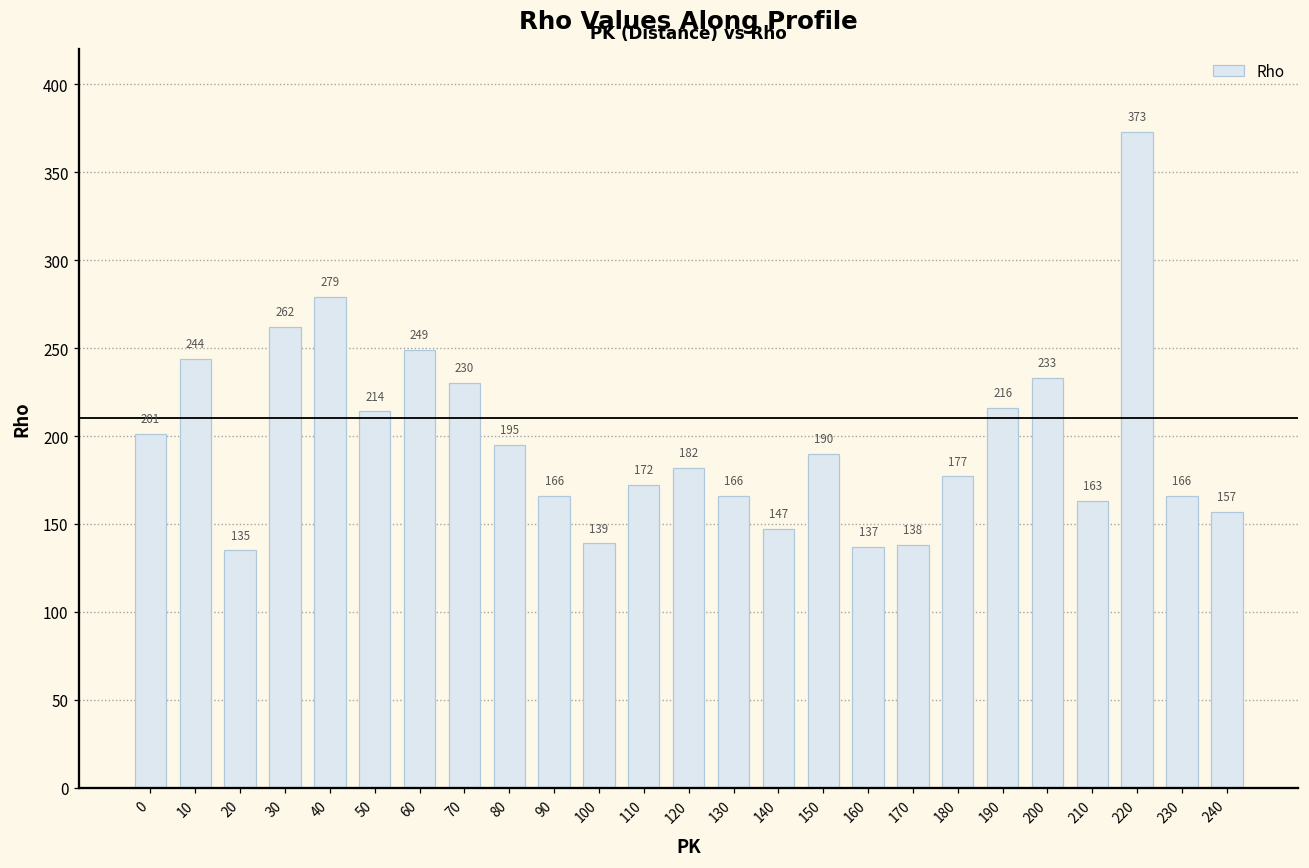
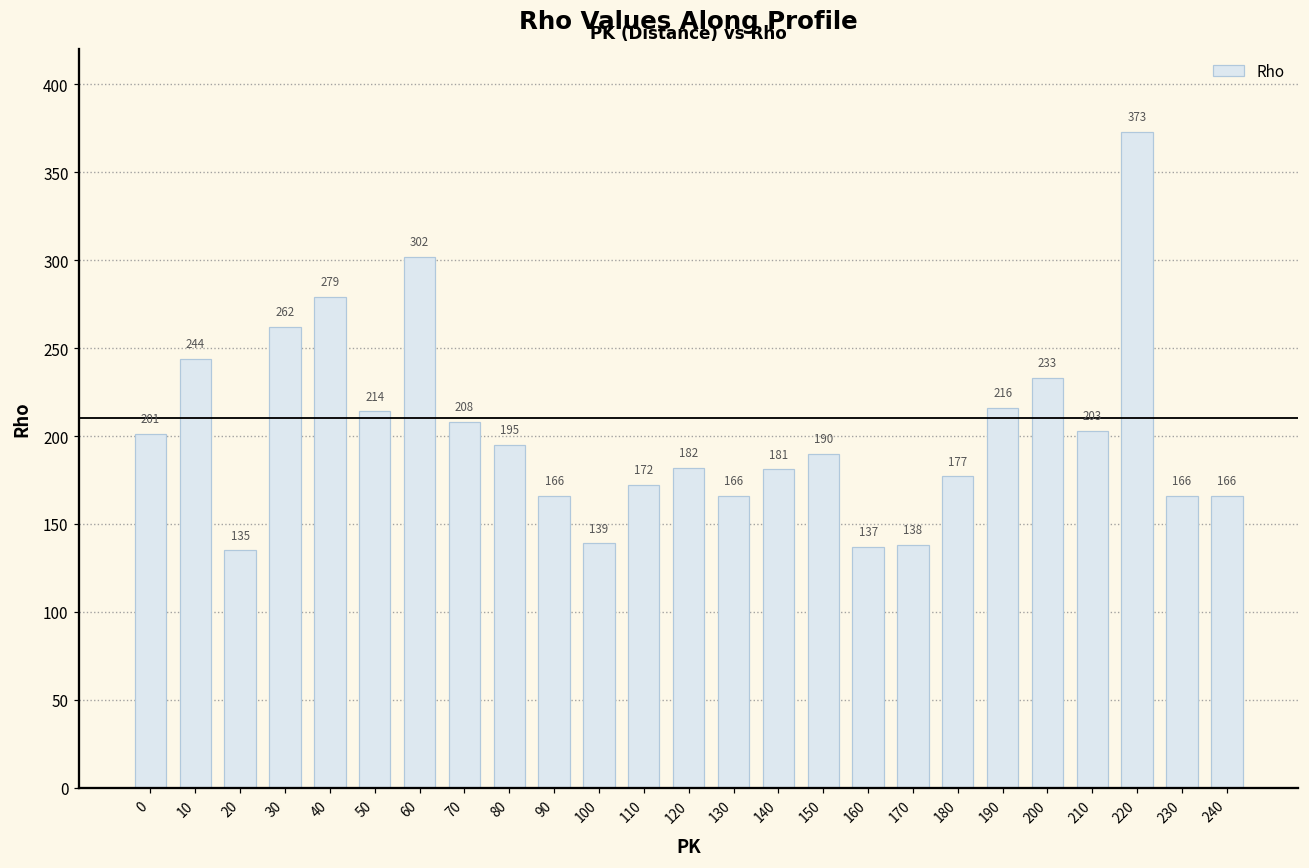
60: 249 -> 302
70: 230 -> 208
140: 147 -> 181
210: 163 -> 203
240: 157 -> 166
